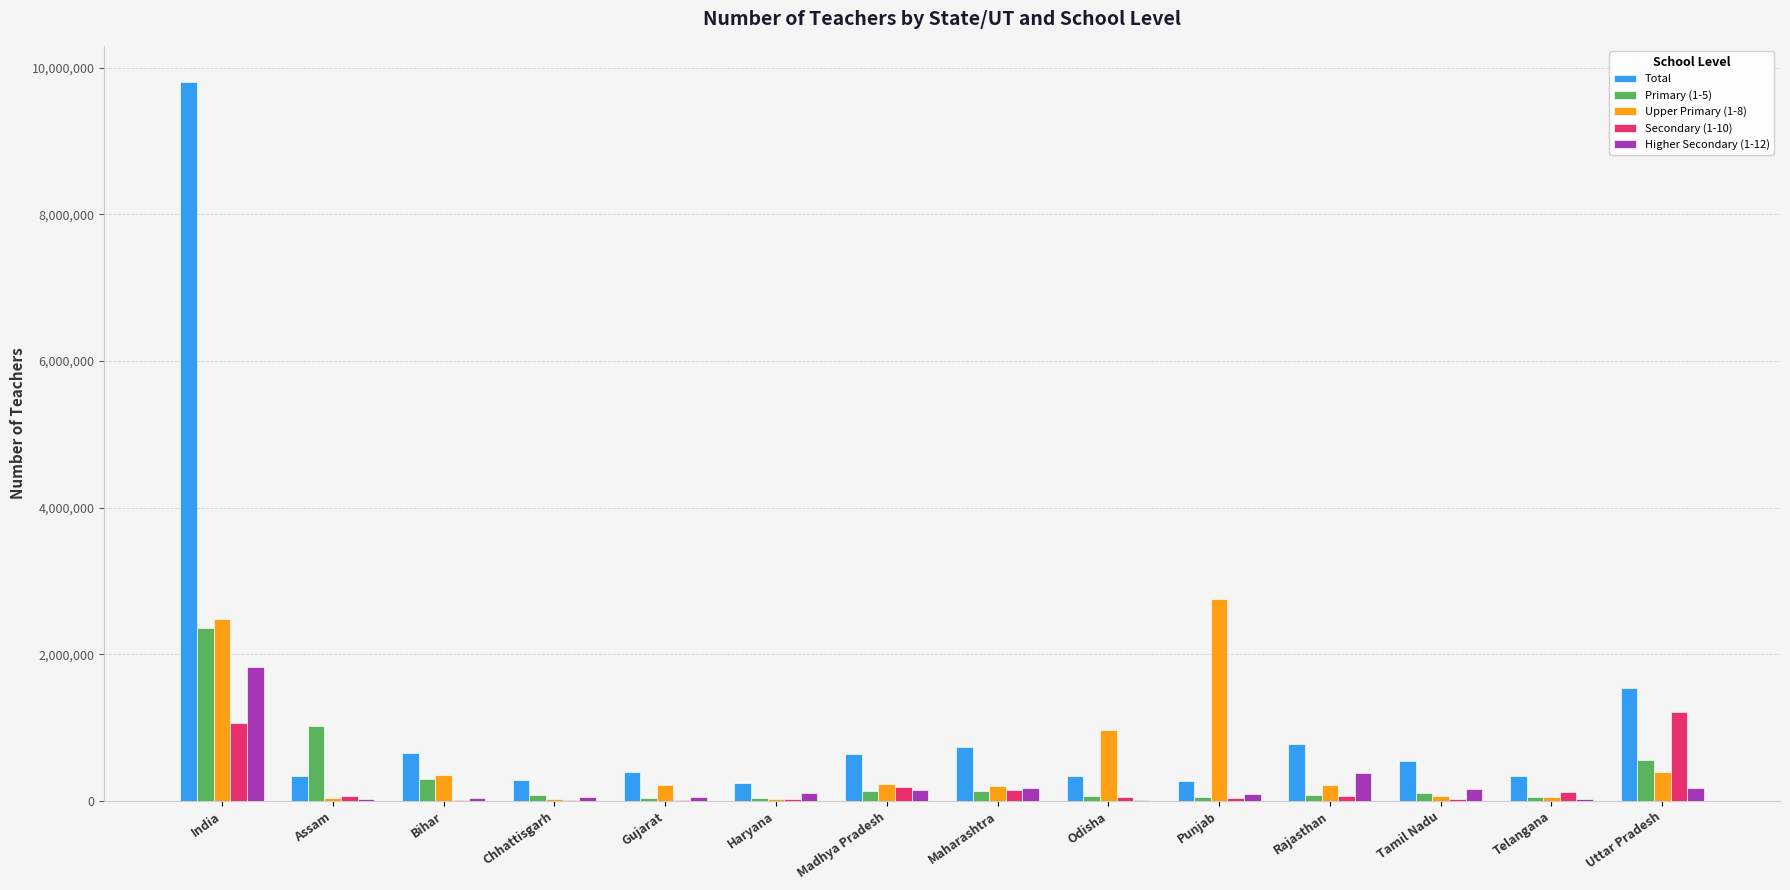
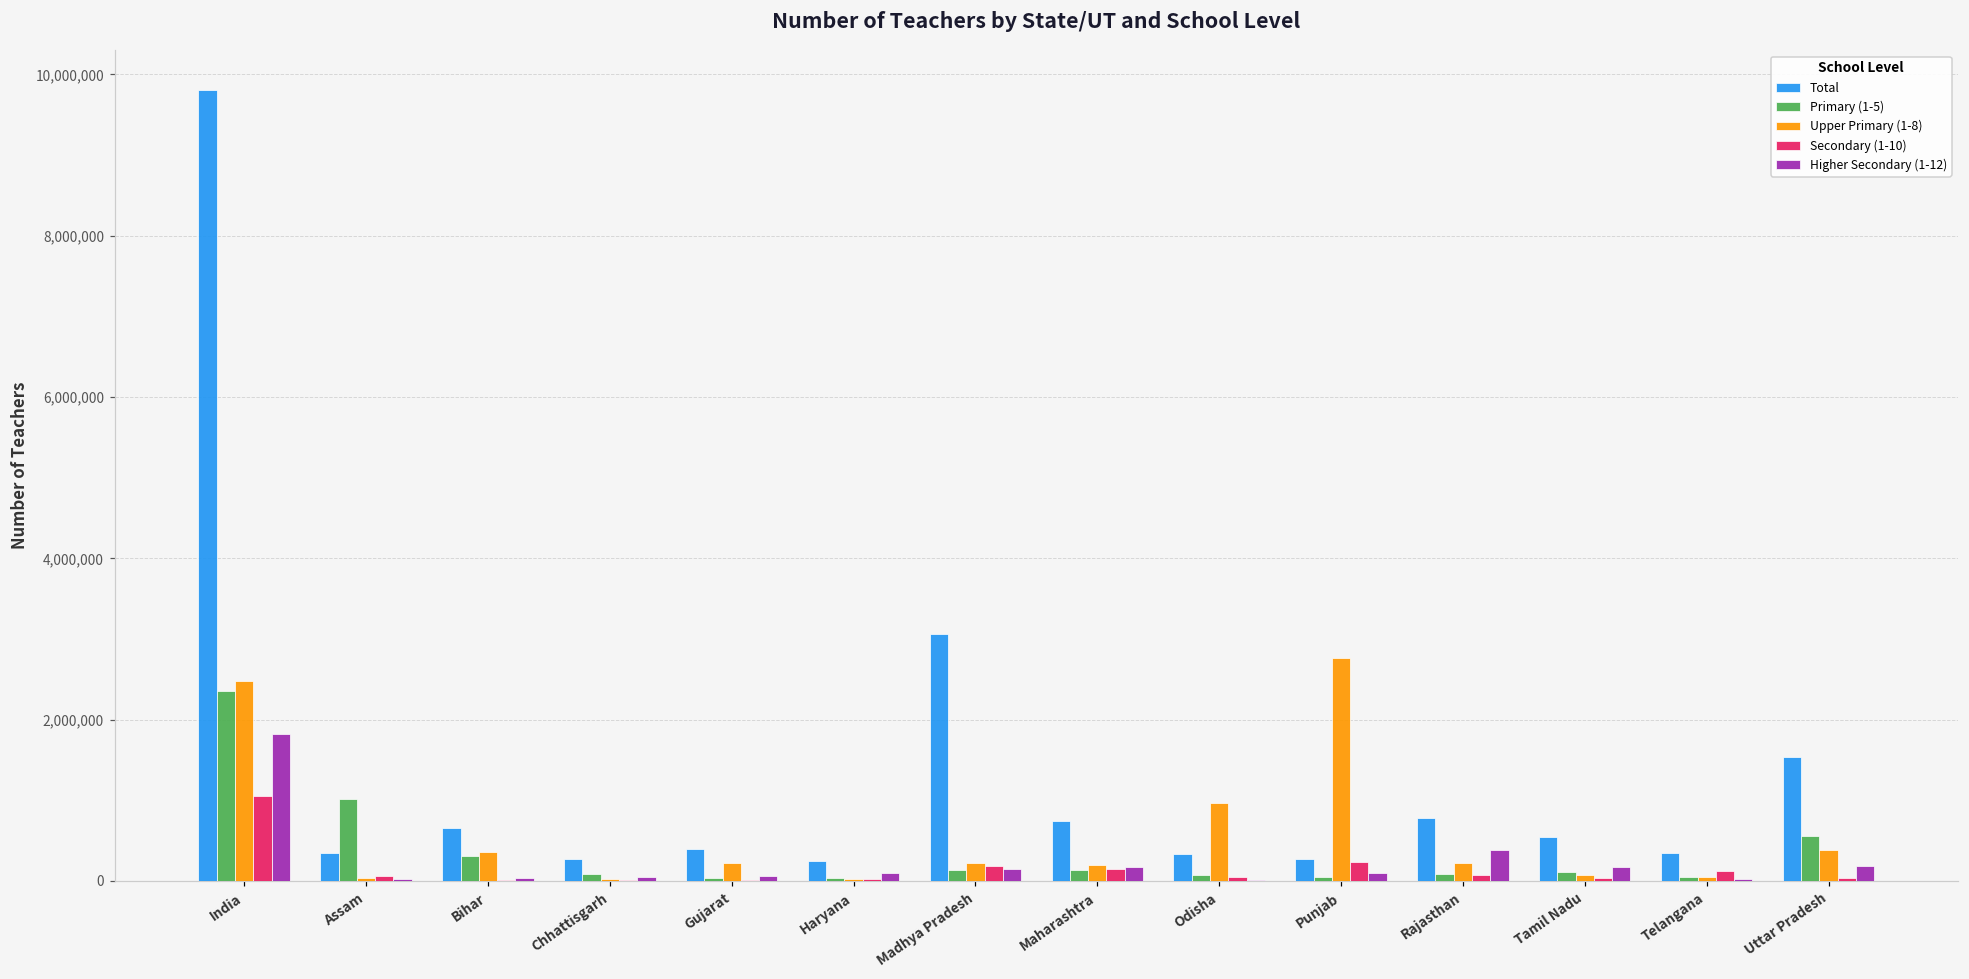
Total, Madhya Pradesh: 600,000 -> 3,100,000
Secondary (1-10), Punjab: 0 -> 200,000
Secondary (1-10), Uttar Pradesh: 1,200,000 -> 0
